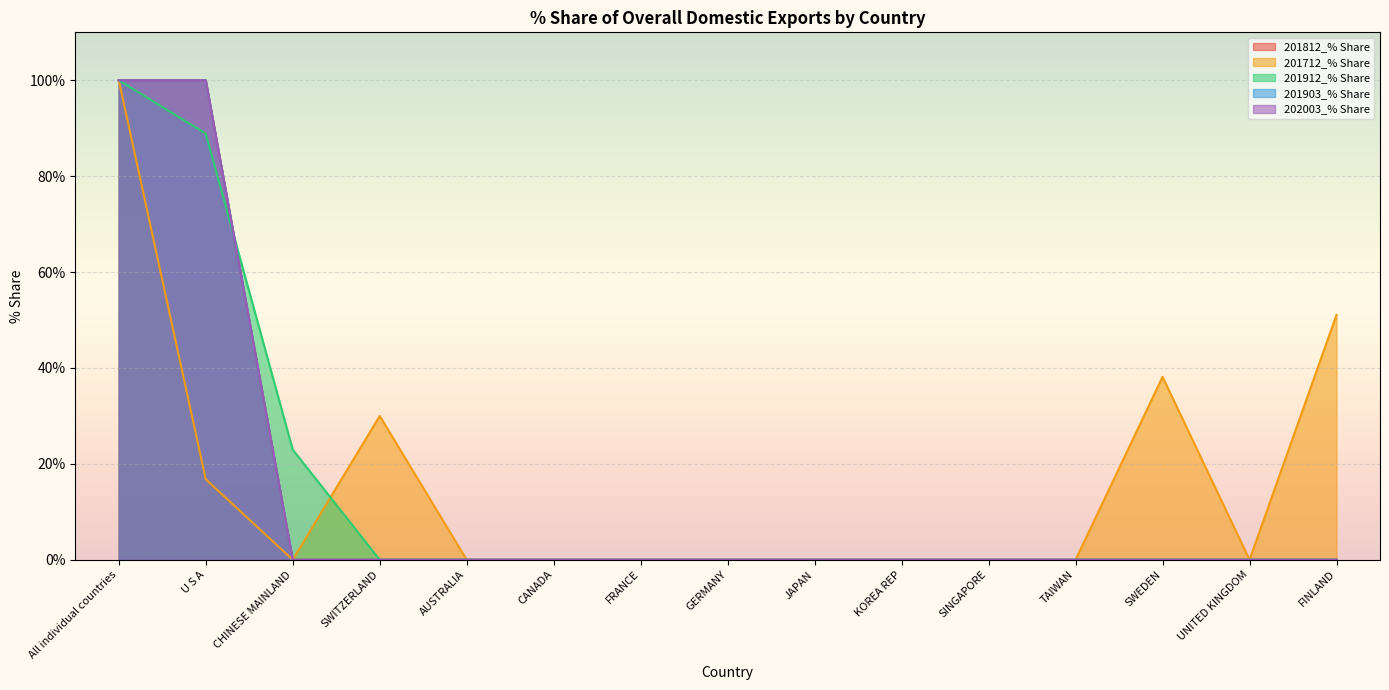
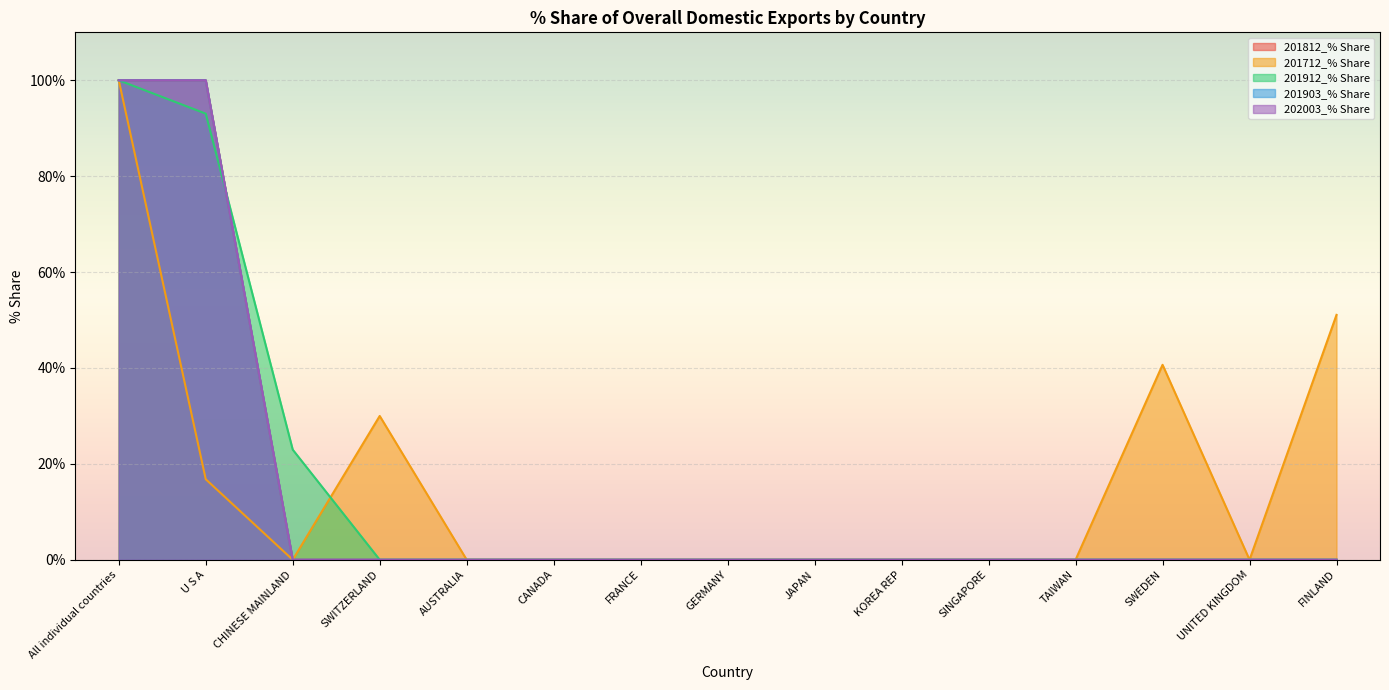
201912_% Share, U S A: 89% -> 93%
201712_% Share, SWEDEN: 38% -> 41%
